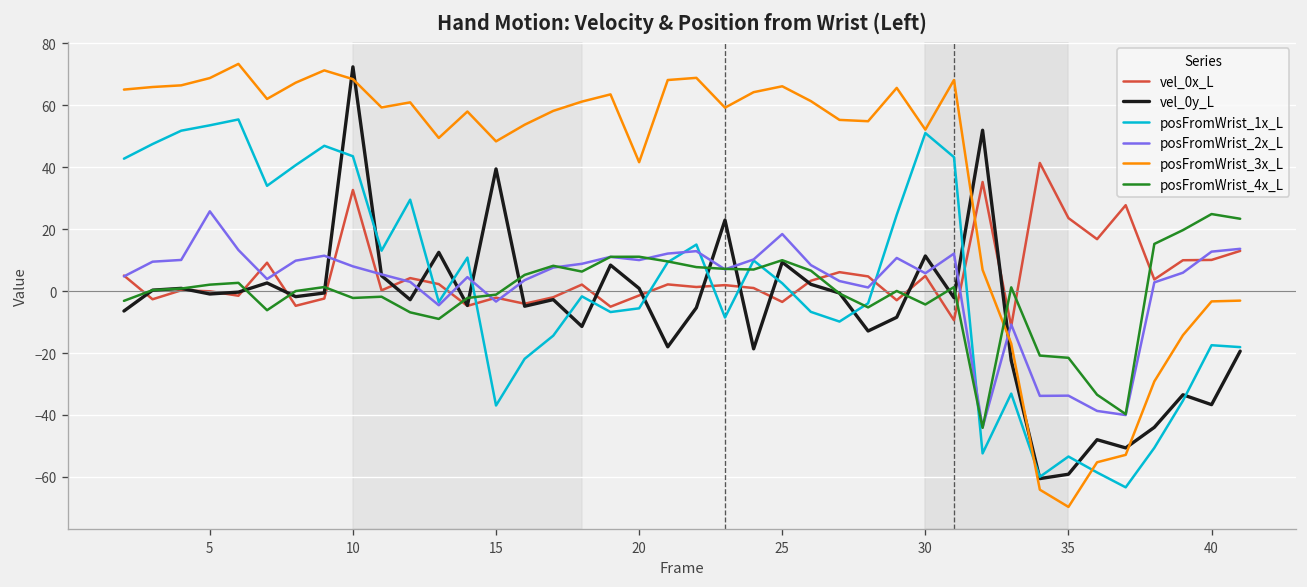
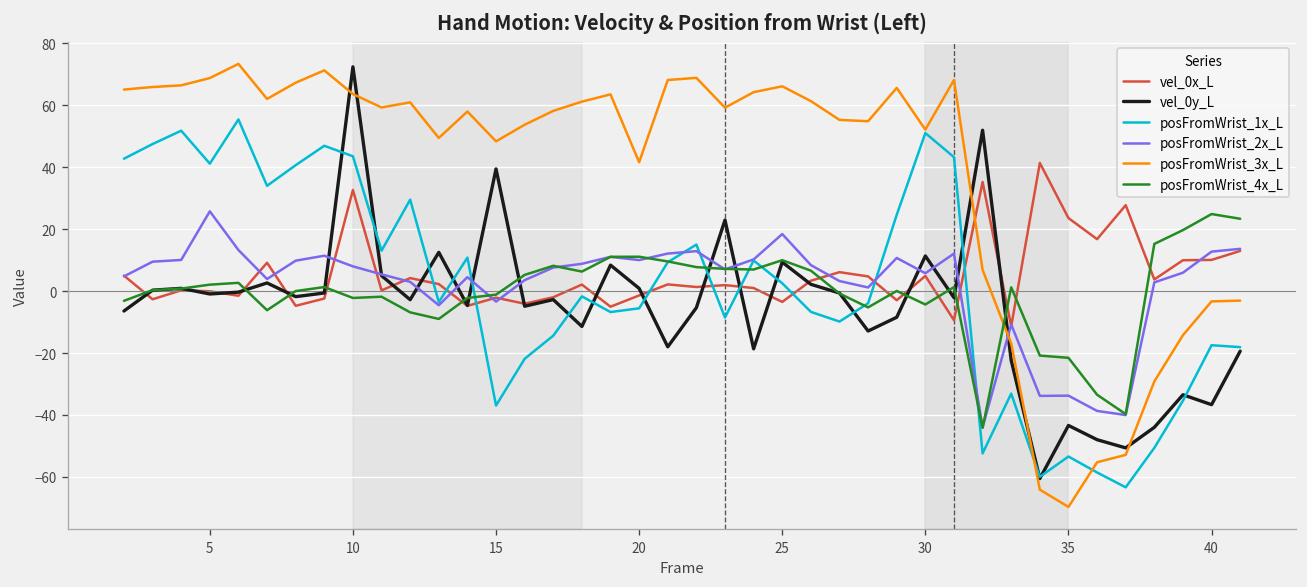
posFromWrist_1x_L, 5: 54 -> 41
posFromWrist_3x_L, 10: 68 -> 64
vel_0y_L, 35: -59 -> -43
